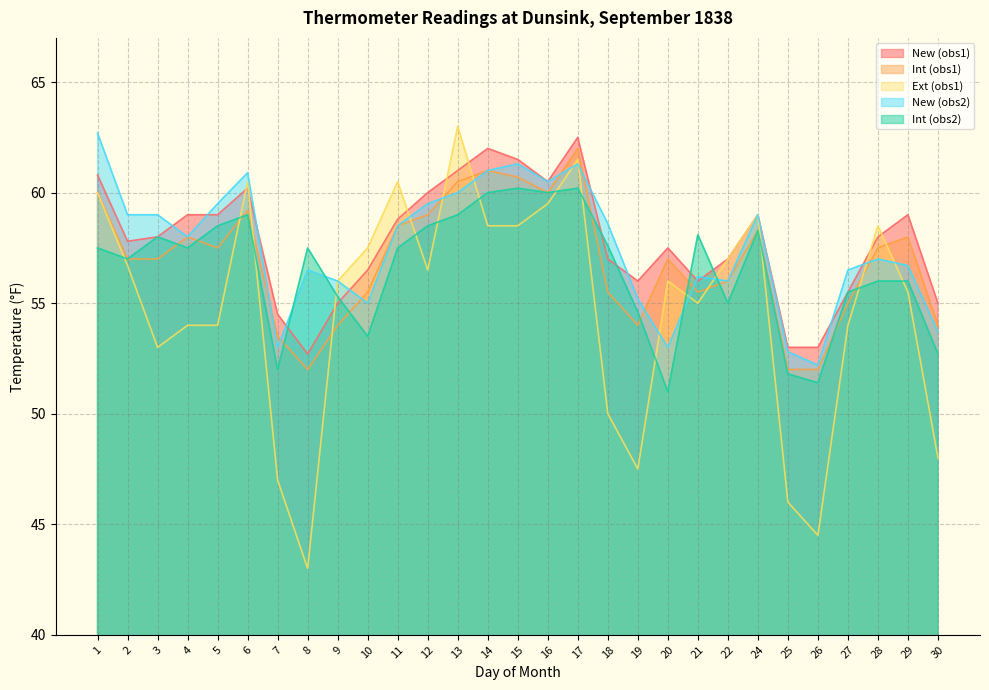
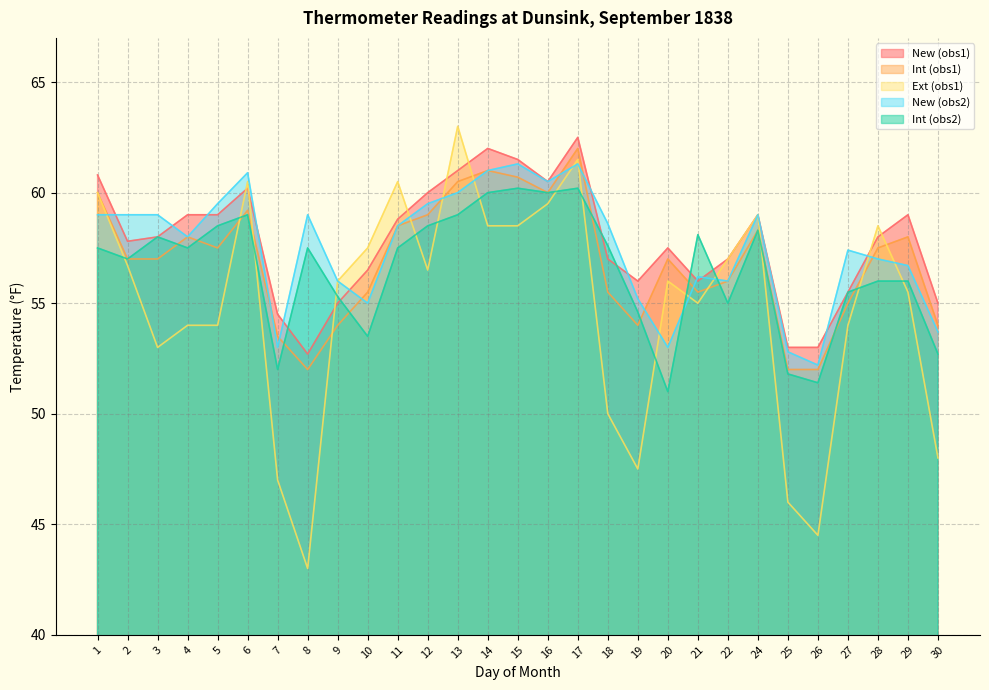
New (obs2), 1: 62.7 -> 59.0
New (obs2), 8: 56.5 -> 59.0
New (obs2), 27: 56.5 -> 57.4
